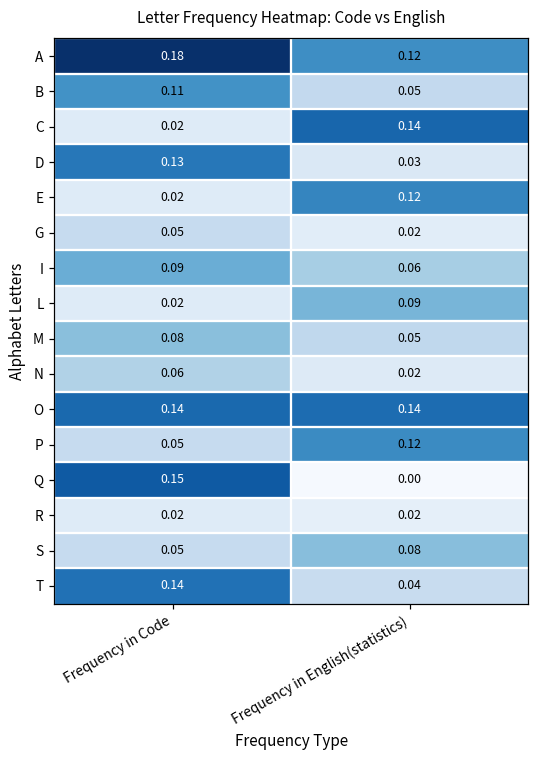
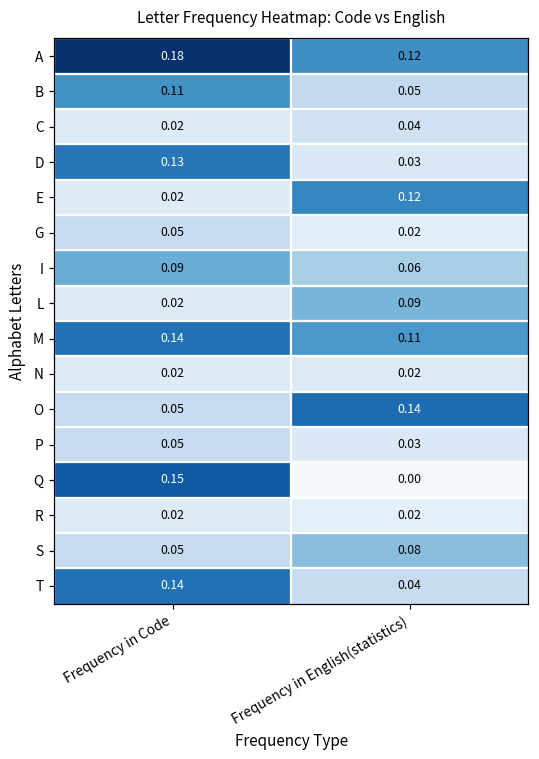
C, Frequency in English(statistics): 0.14 -> 0.04
M, Frequency in Code: 0.08 -> 0.14
M, Frequency in English(statistics): 0.05 -> 0.11
N, Frequency in Code: 0.06 -> 0.02
O, Frequency in Code: 0.14 -> 0.05
P, Frequency in English(statistics): 0.12 -> 0.03
